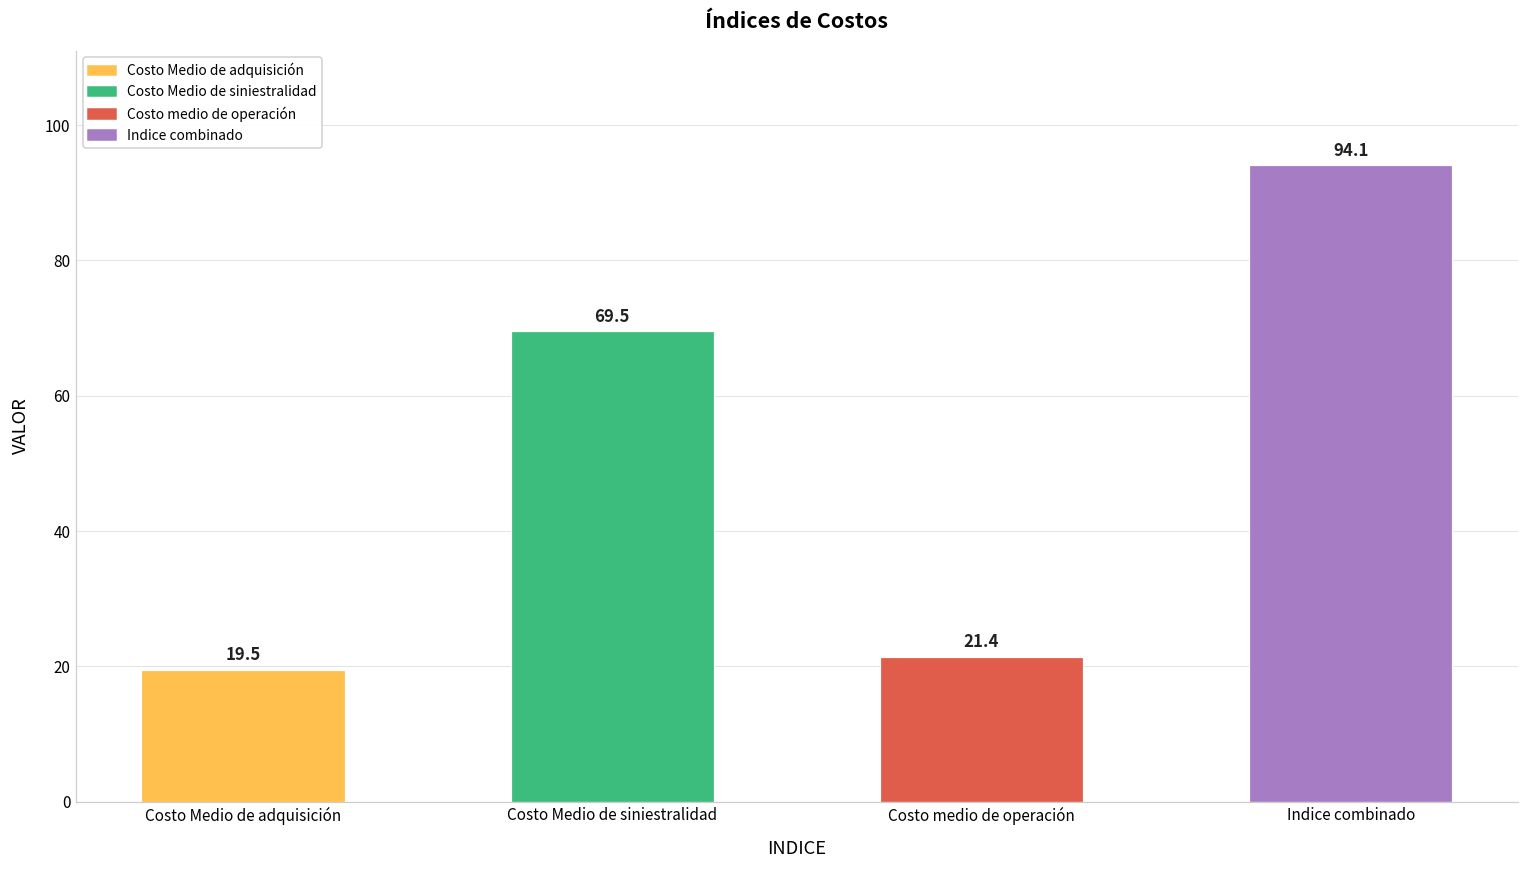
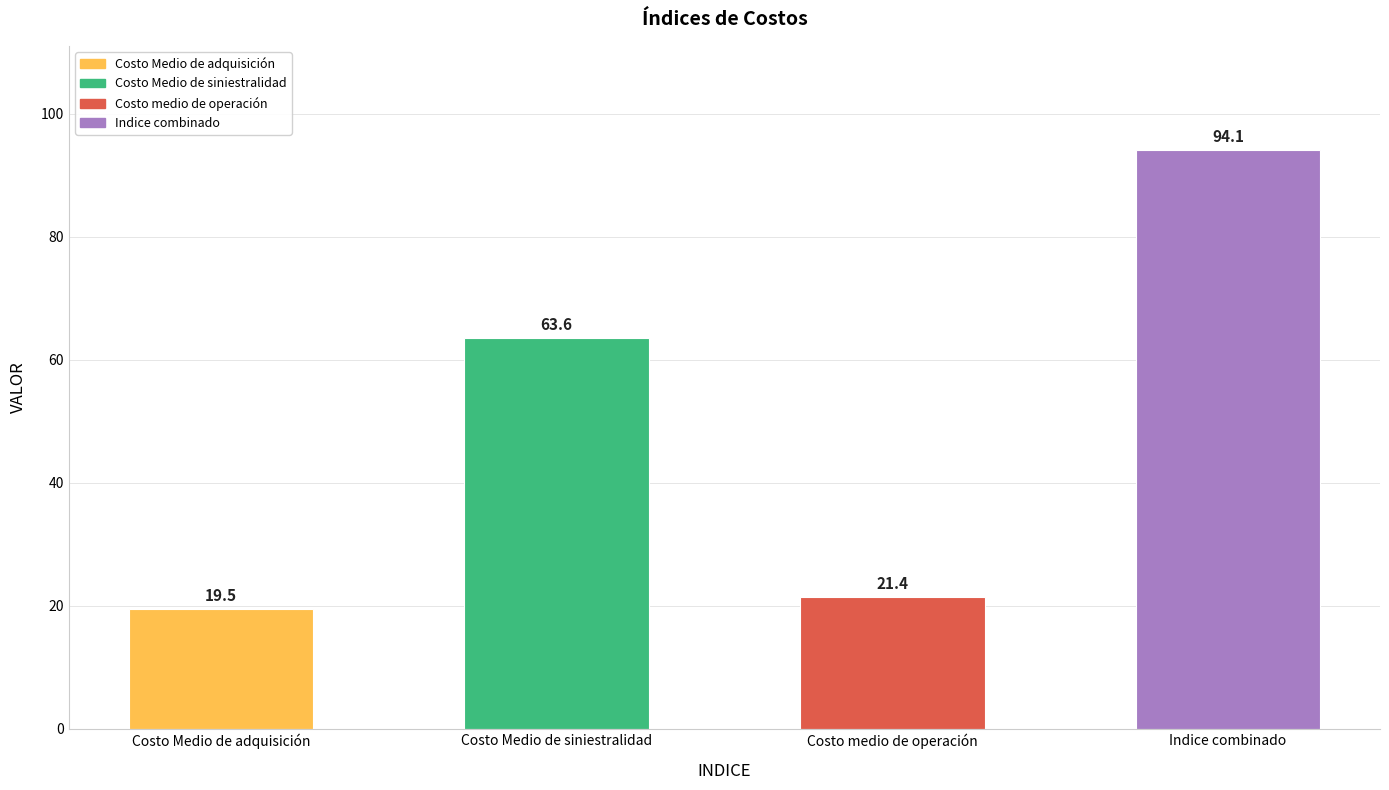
Costo Medio de siniestralidad: 69.5 -> 63.6
